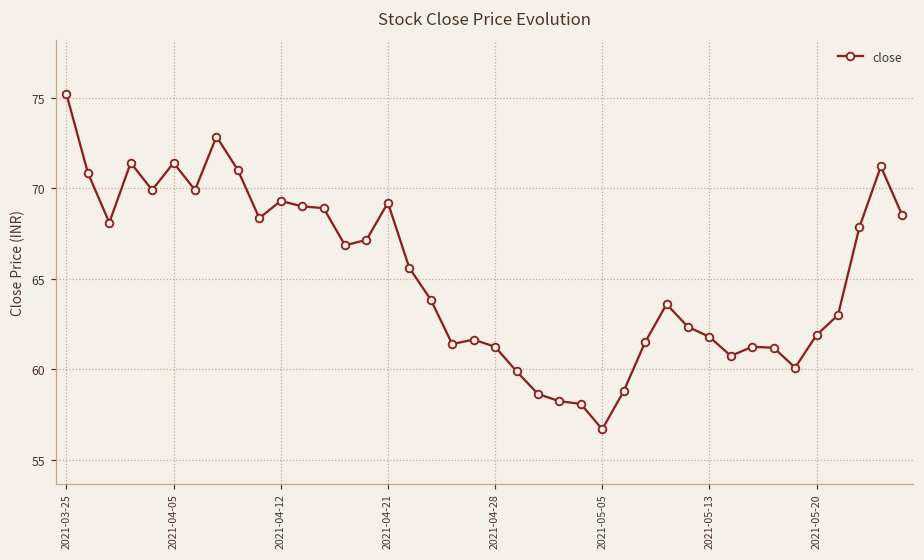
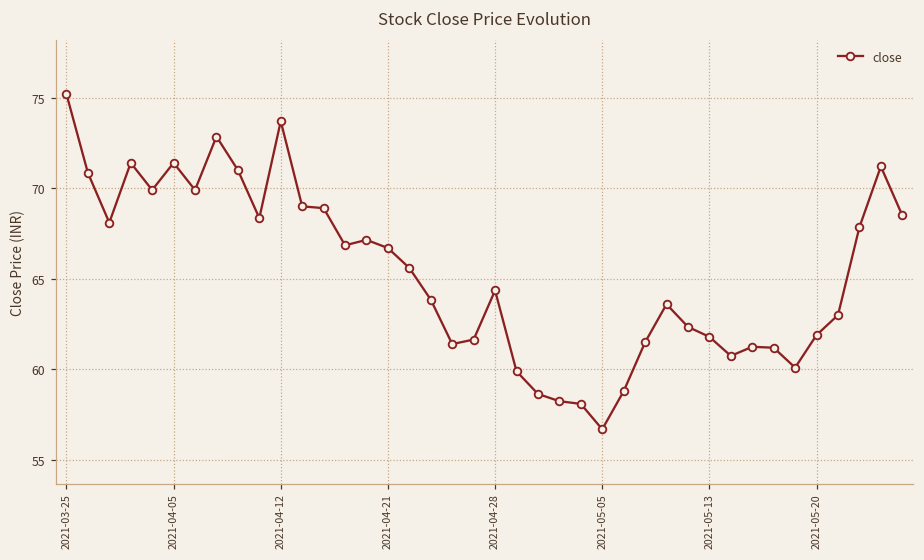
2021-04-12: 69.3 -> 73.7
2021-04-21: 69.2 -> 66.7
2021-04-28: 61.3 -> 64.4
